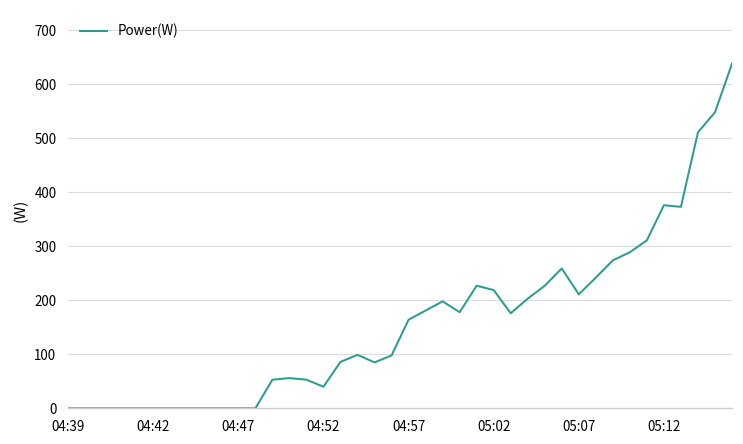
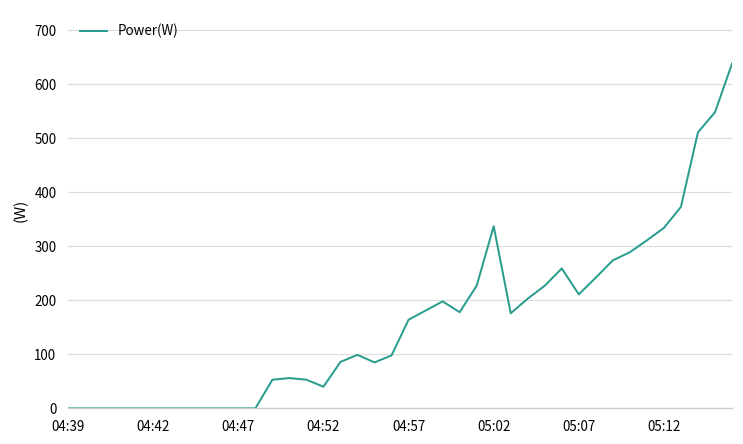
05:02: 220 -> 340
05:12: 380 -> 330
